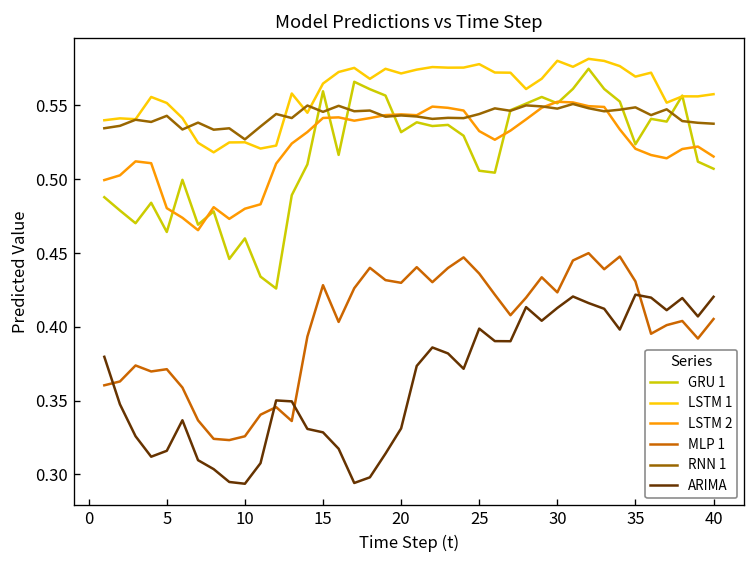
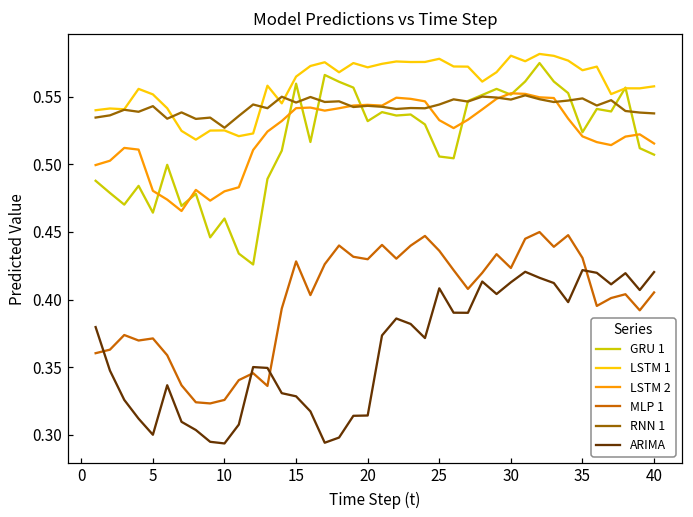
ARIMA, 5: 0.316 -> 0.300
ARIMA, 20: 0.331 -> 0.314
ARIMA, 25: 0.399 -> 0.408
